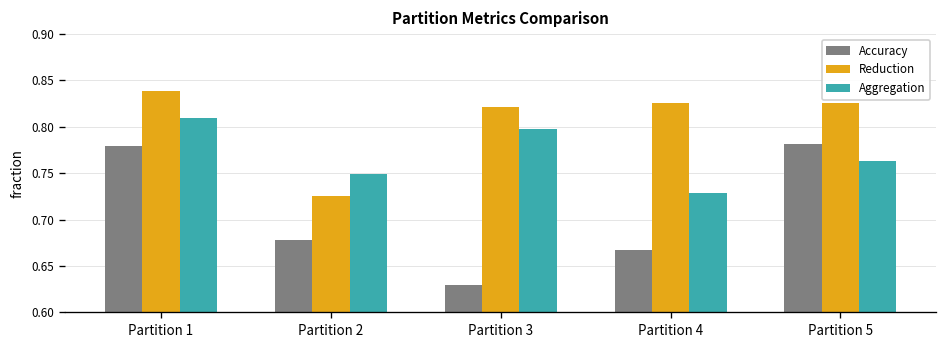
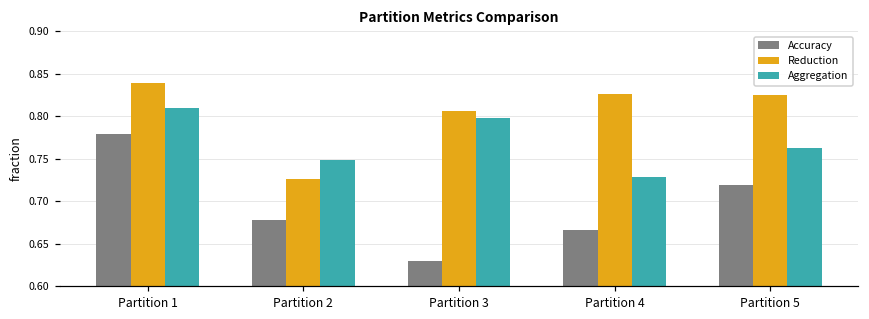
Reduction, Partition 3: 0.82 -> 0.81
Accuracy, Partition 5: 0.78 -> 0.72
